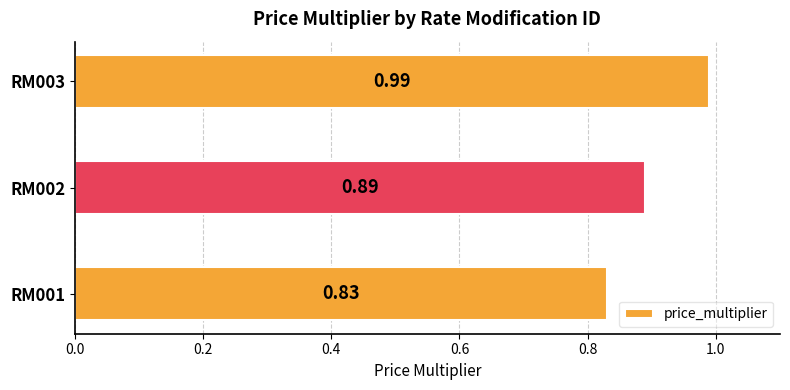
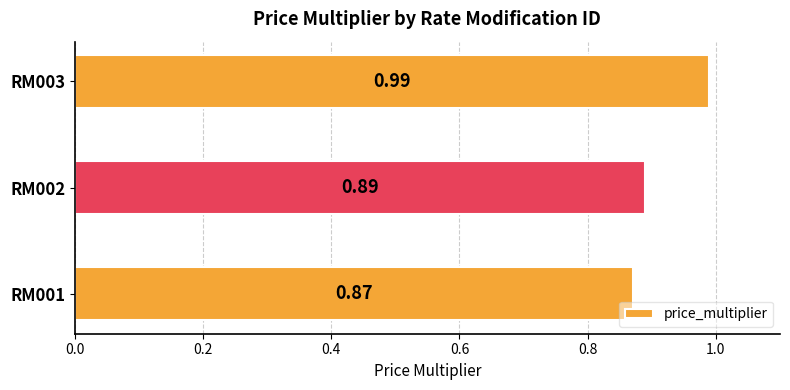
RM001: 0.83 -> 0.87
